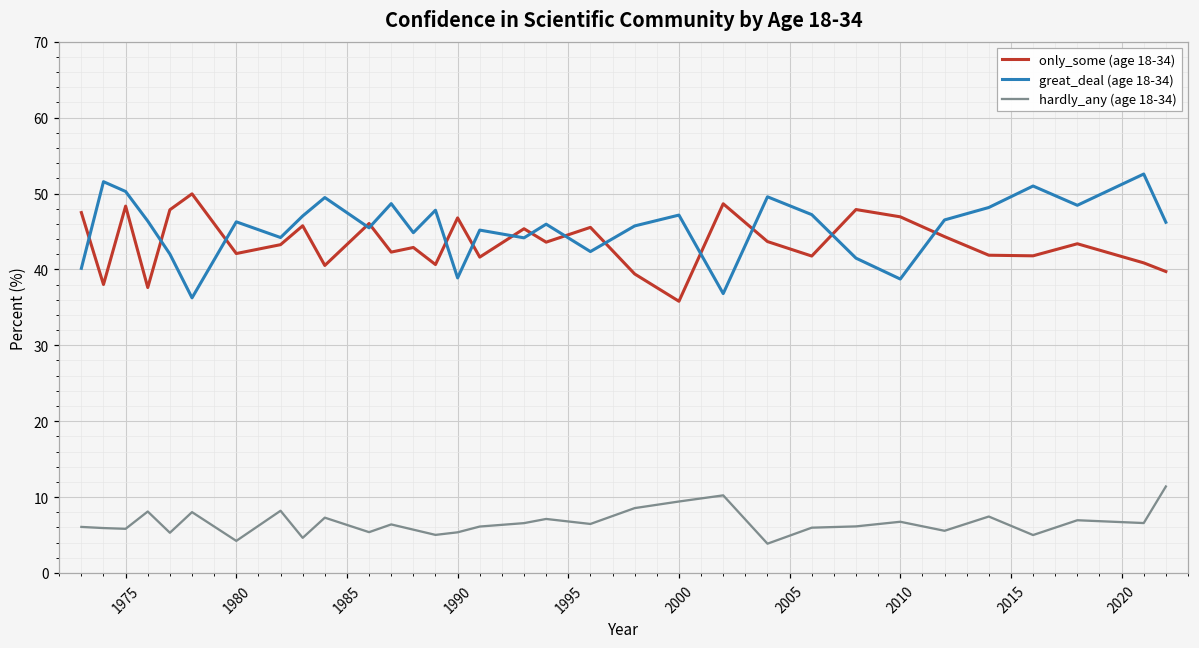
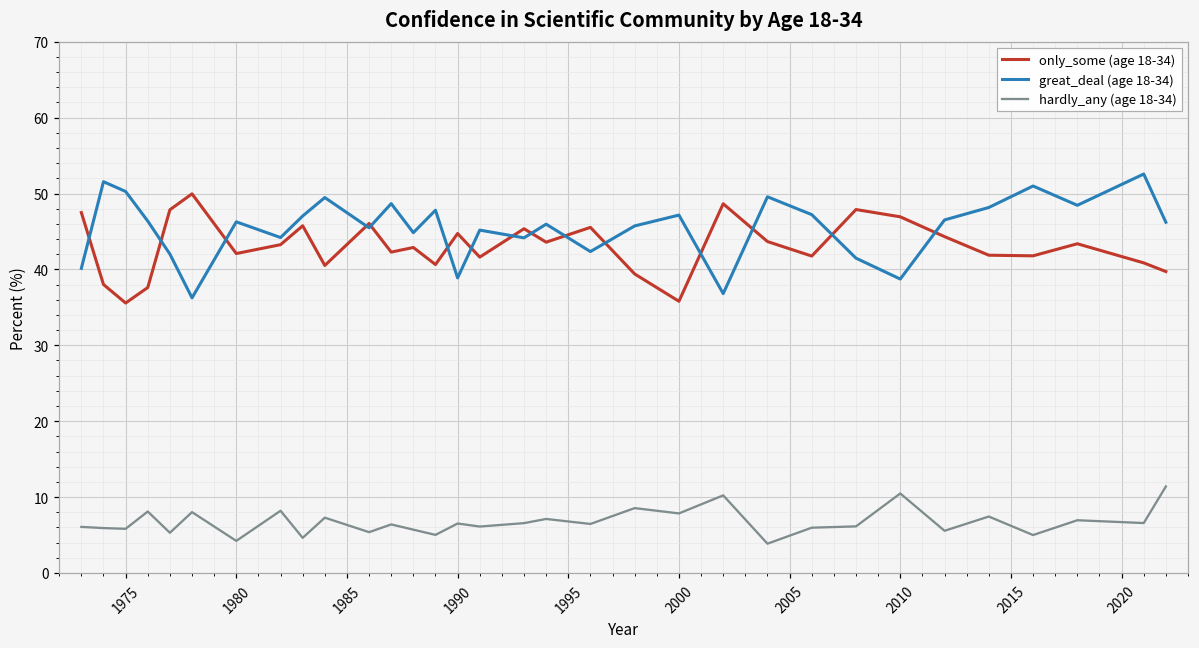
only_some (age 18-34), 1975: 48 -> 36
only_some (age 18-34), 1990: 47 -> 45
hardly_any (age 18-34), 1990: 5 -> 7
hardly_any (age 18-34), 2000: 9 -> 8
hardly_any (age 18-34), 2010: 7 -> 10
